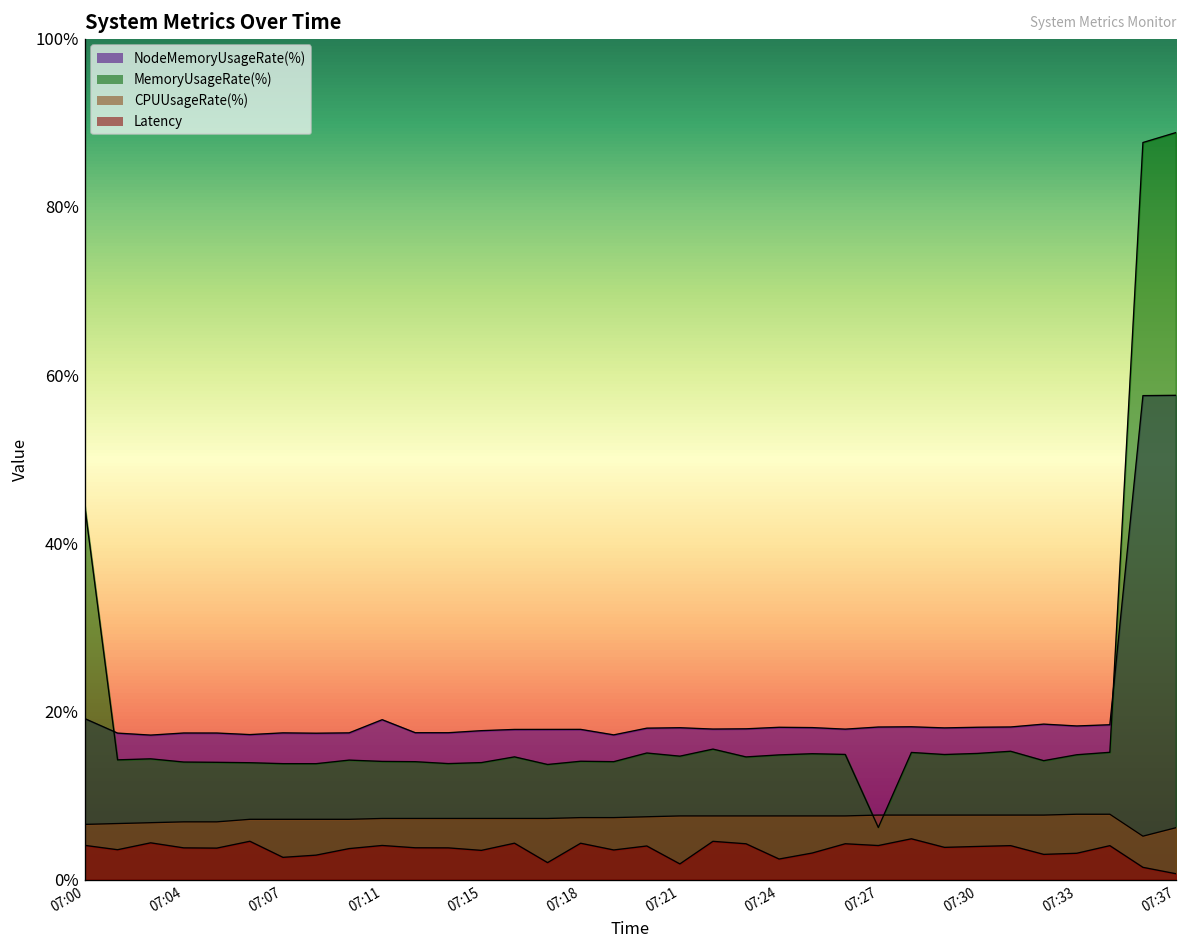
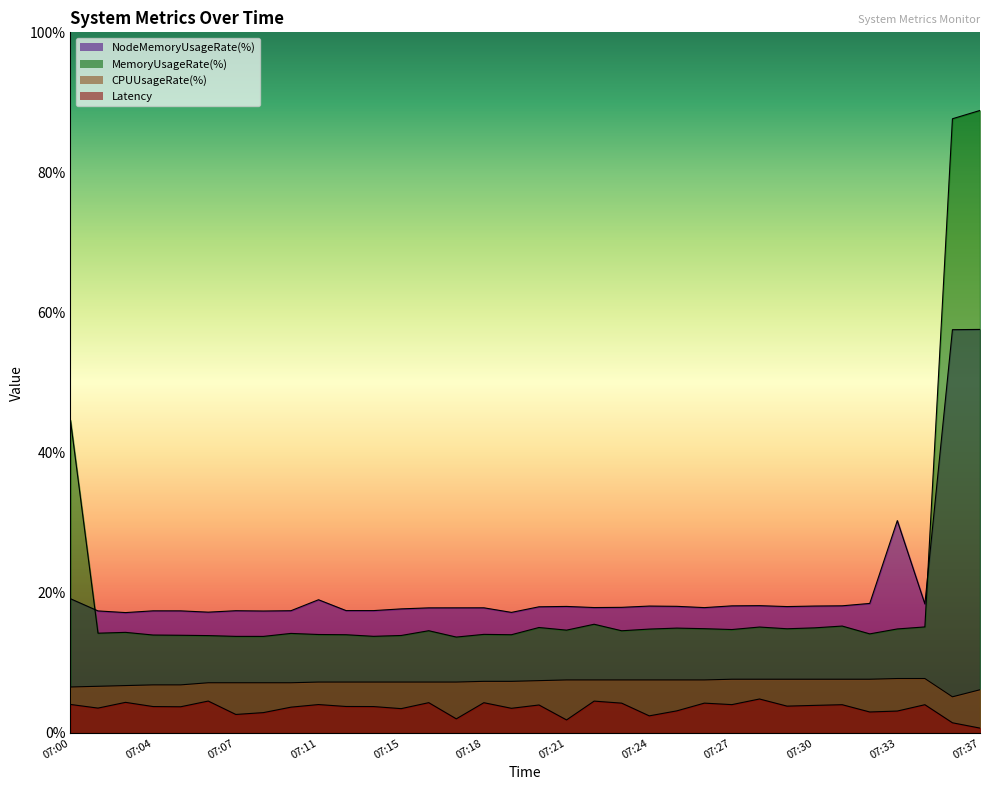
MemoryUsageRate(%), 07:27: 6% -> 15%
NodeMemoryUsageRate(%), 07:33: 18% -> 30%
